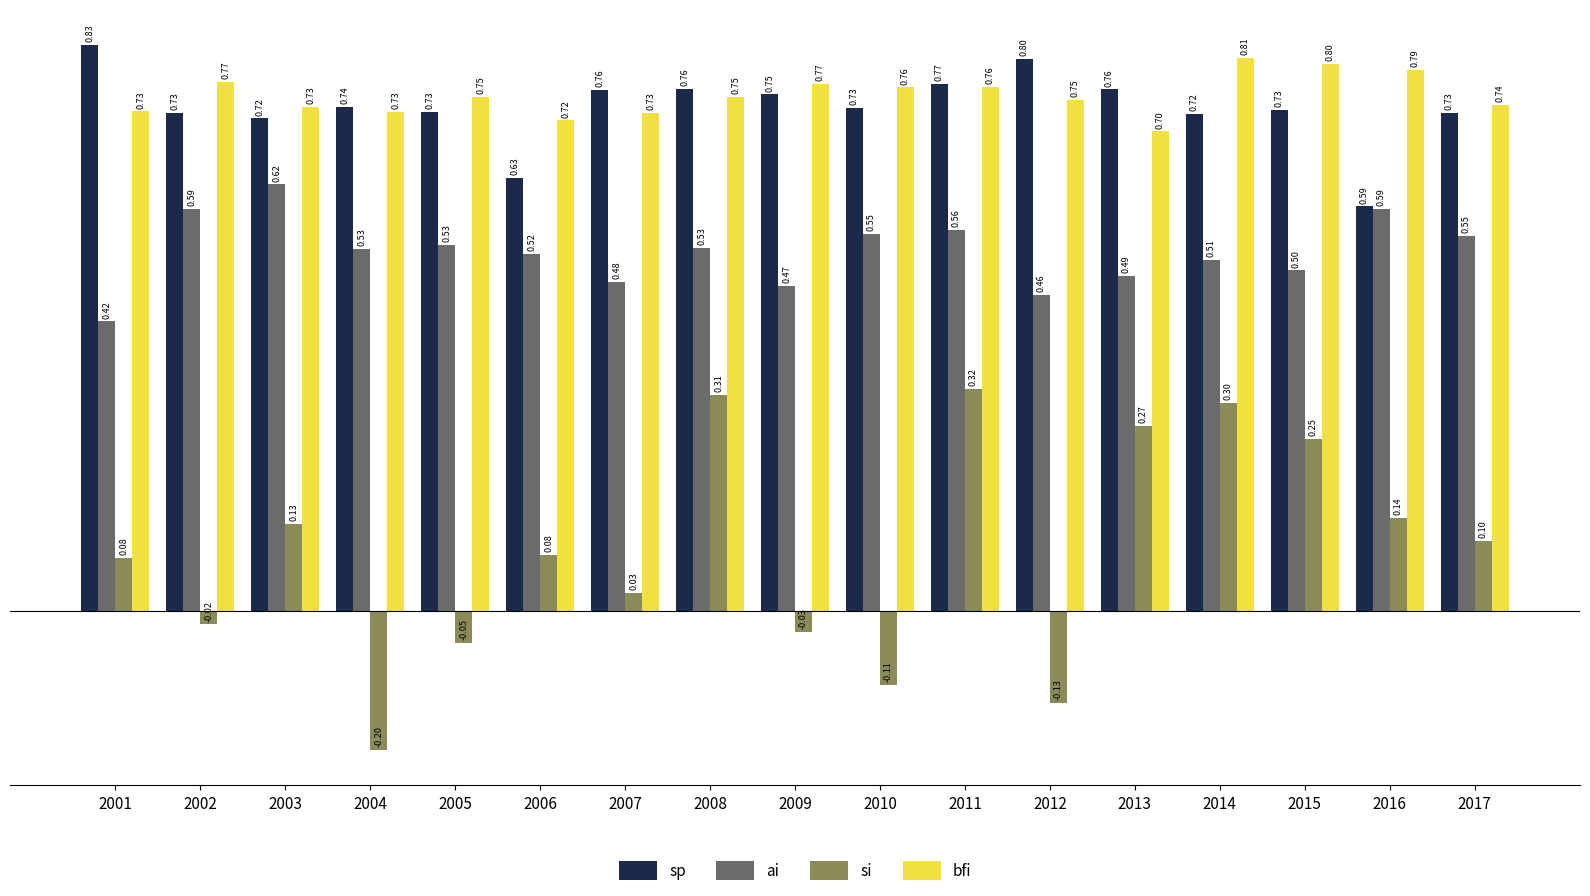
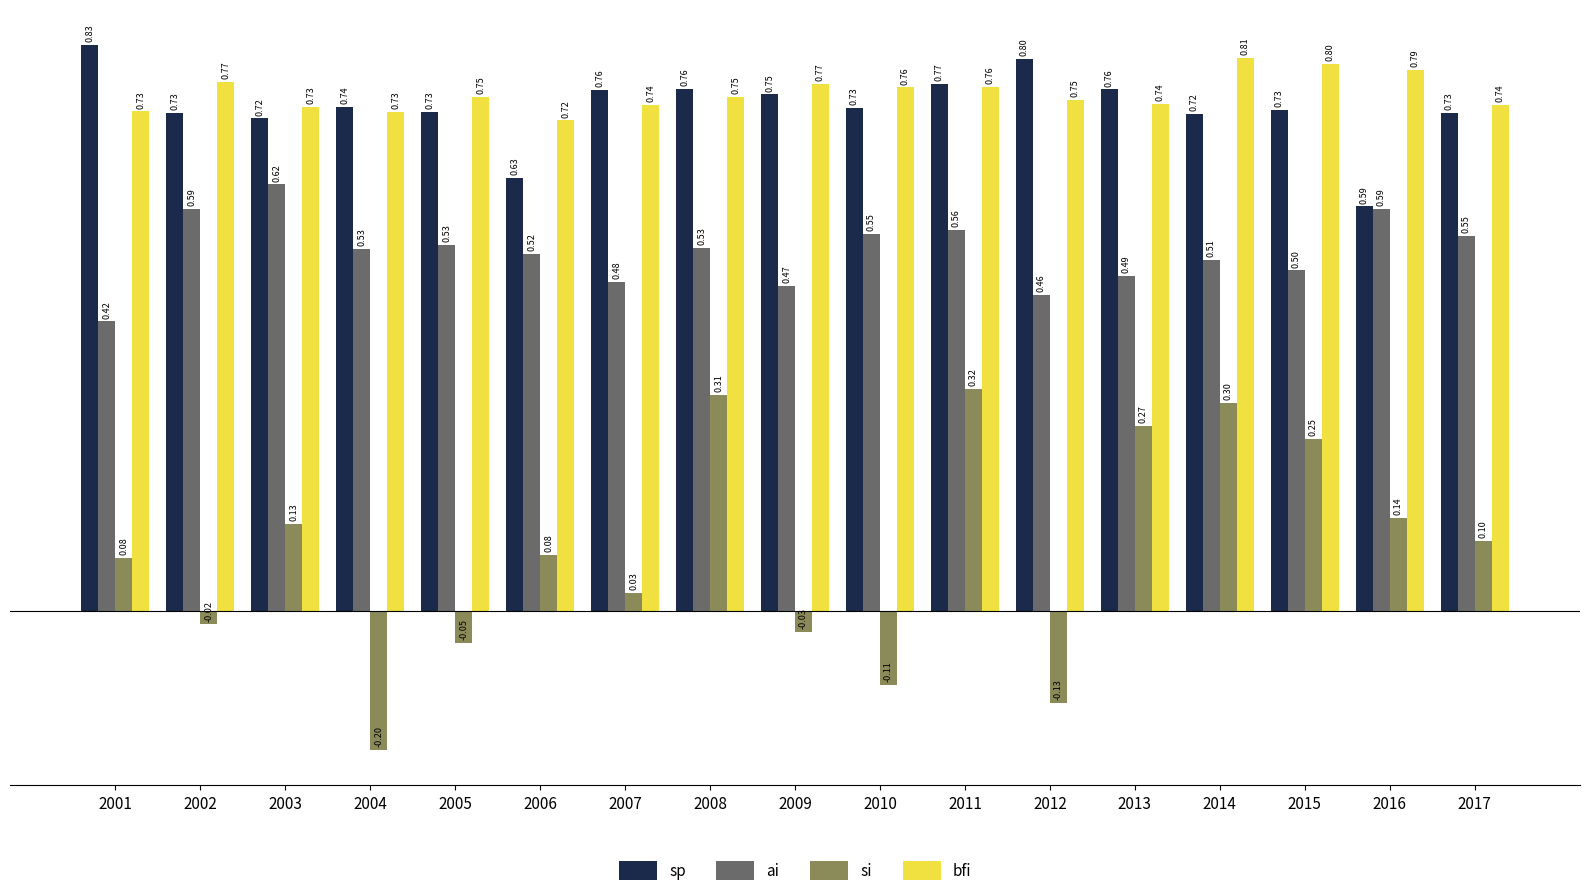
bfi, 2007: 0.73 -> 0.74
bfi, 2013: 0.70 -> 0.74
